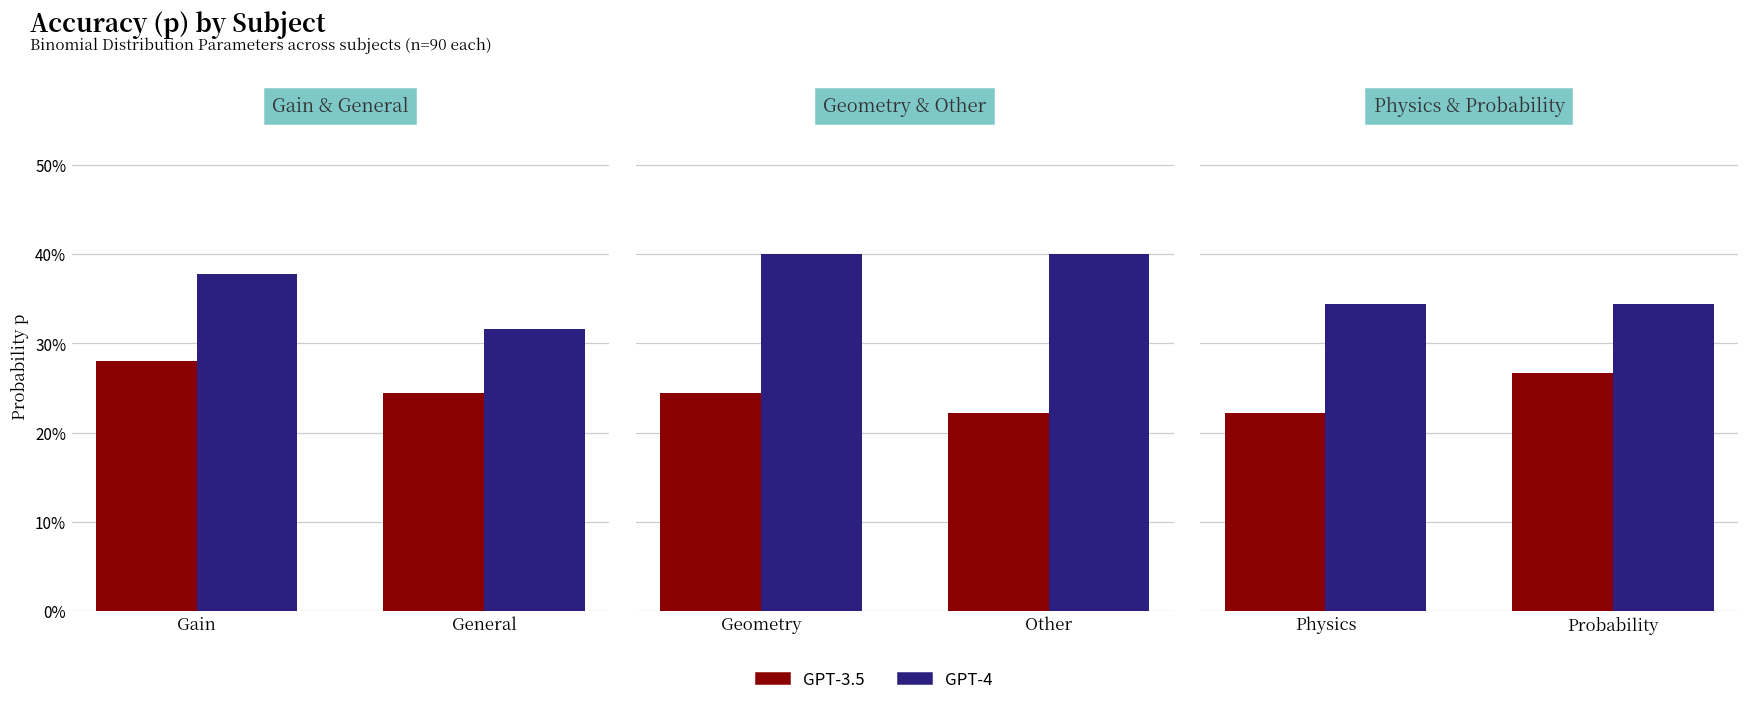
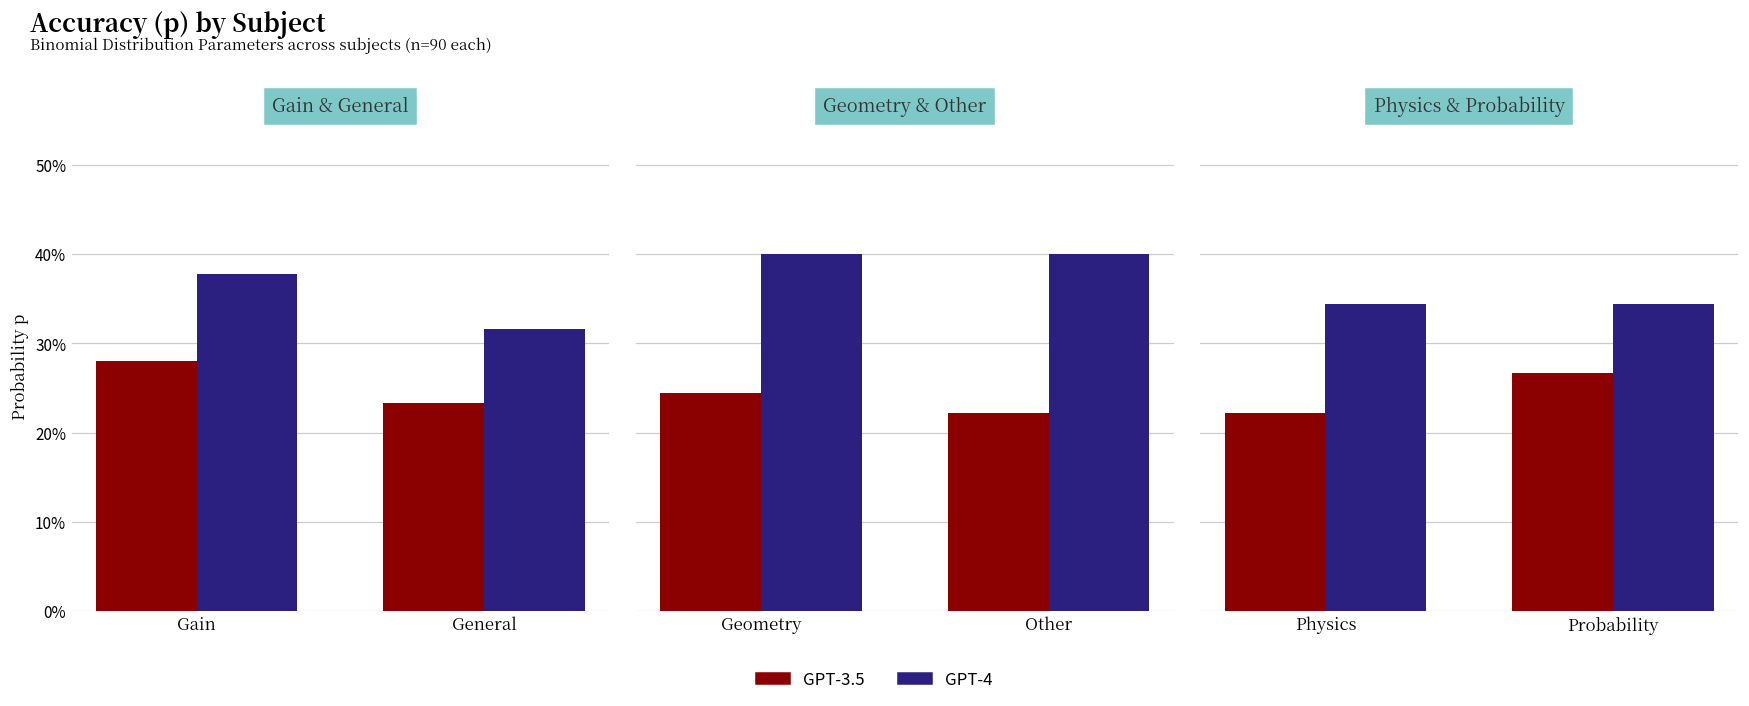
Gain & General, GPT-3.5, General: 24% -> 23%
